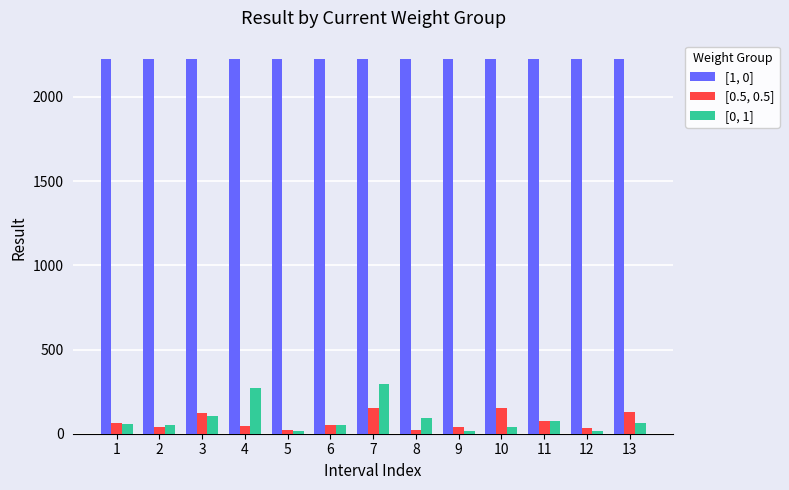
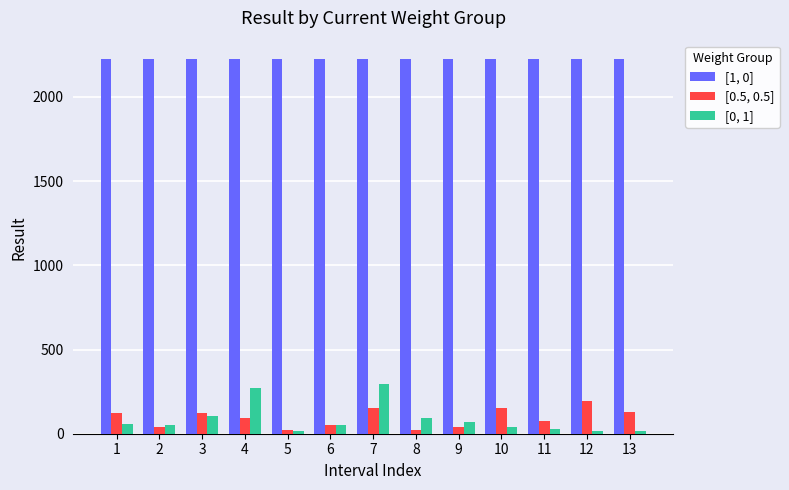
[0.5, 0.5], 1: 60 -> 120
[0.5, 0.5], 4: 50 -> 90
[0, 1], 9: 20 -> 70
[0, 1], 11: 80 -> 30
[0.5, 0.5], 12: 40 -> 190
[0, 1], 13: 70 -> 20
